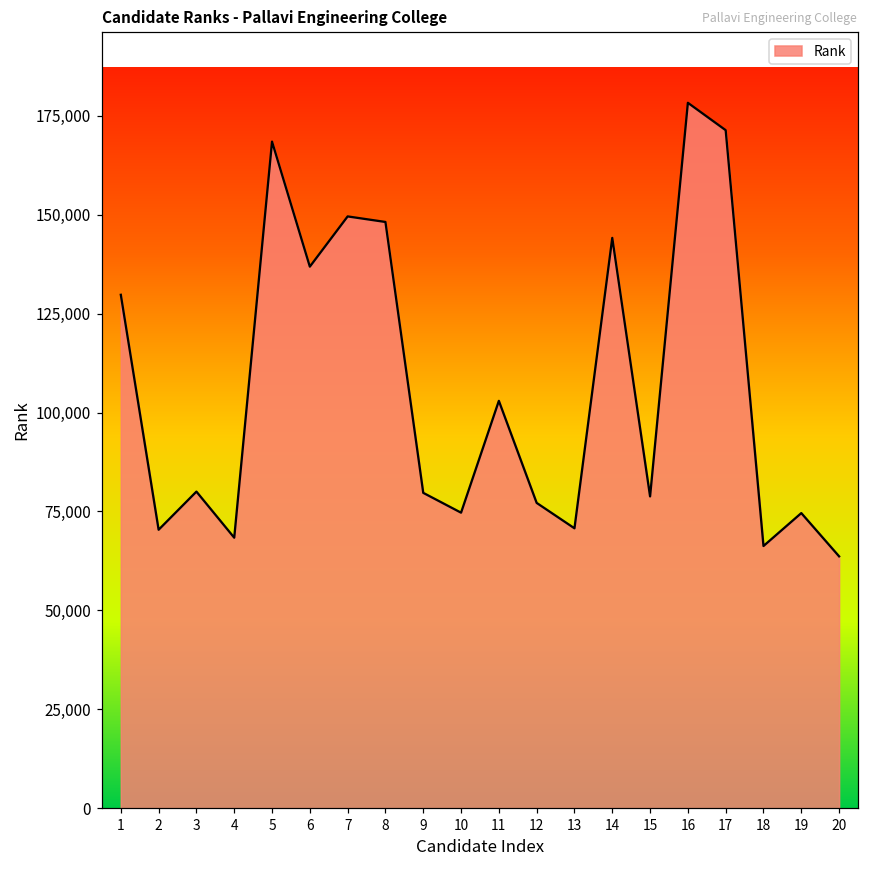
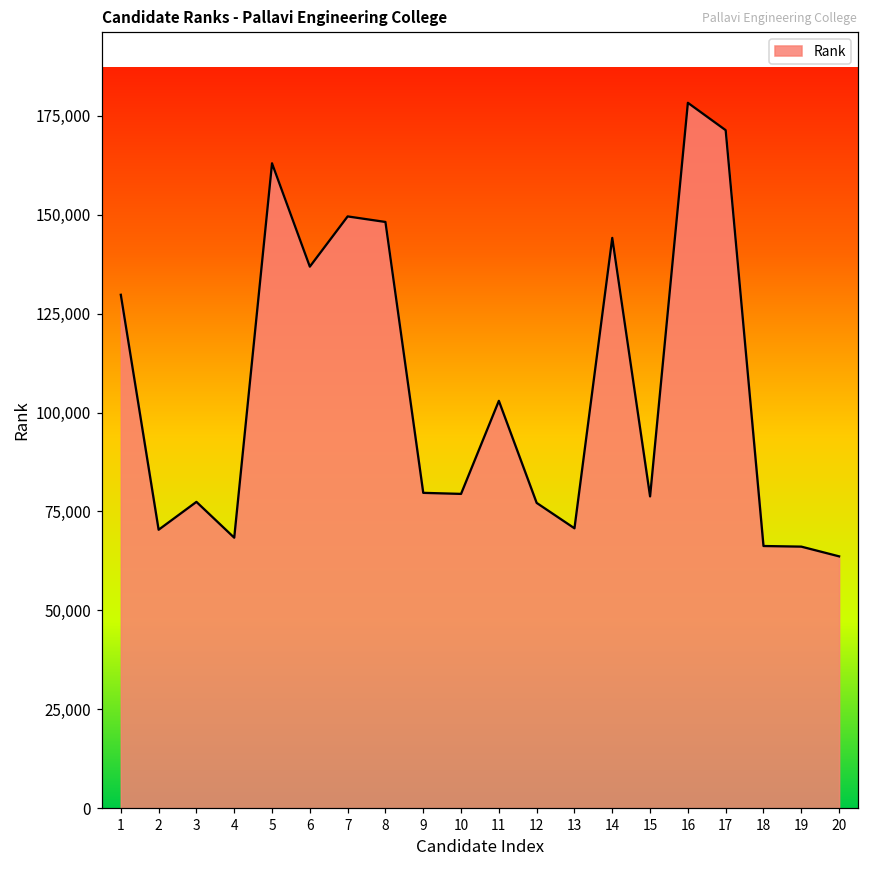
3: 80,000 -> 77,000
5: 168,000 -> 163,000
10: 75,000 -> 79,000
19: 75,000 -> 66,000
